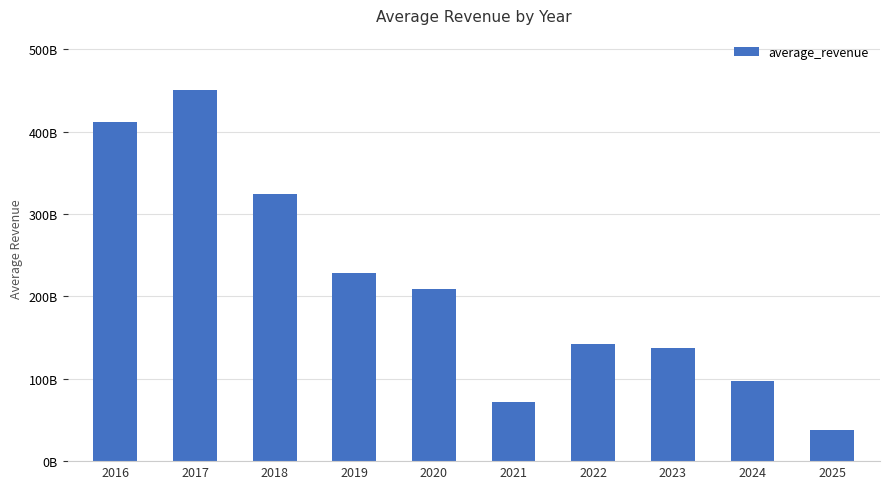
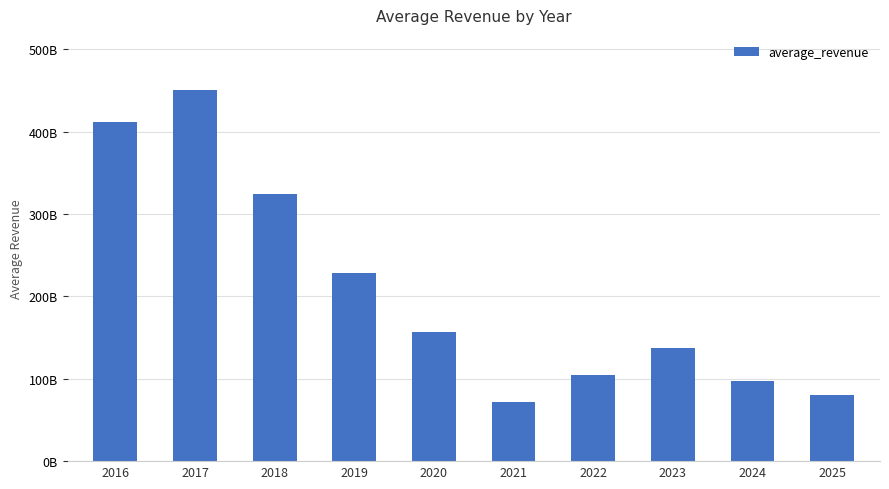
2020: 210000000000 -> 160000000000
2022: 140000000000 -> 100000000000
2025: 40000000000 -> 80000000000
